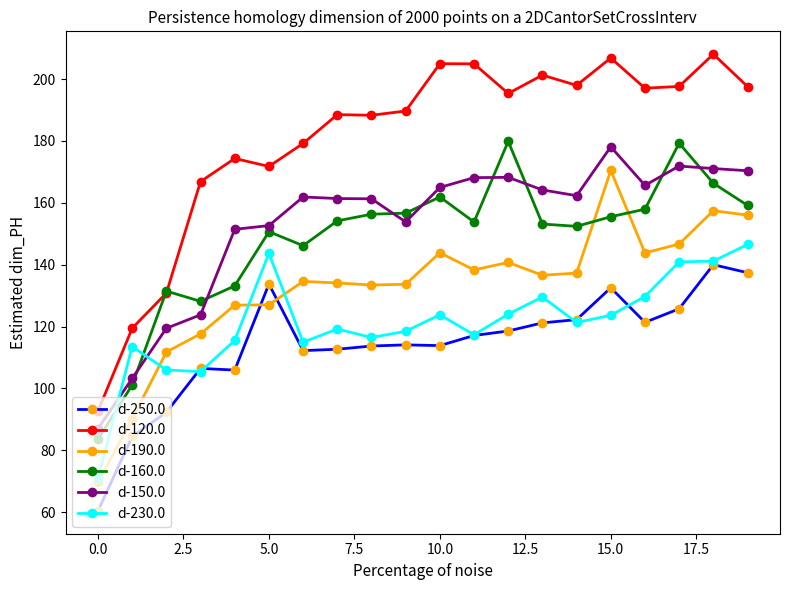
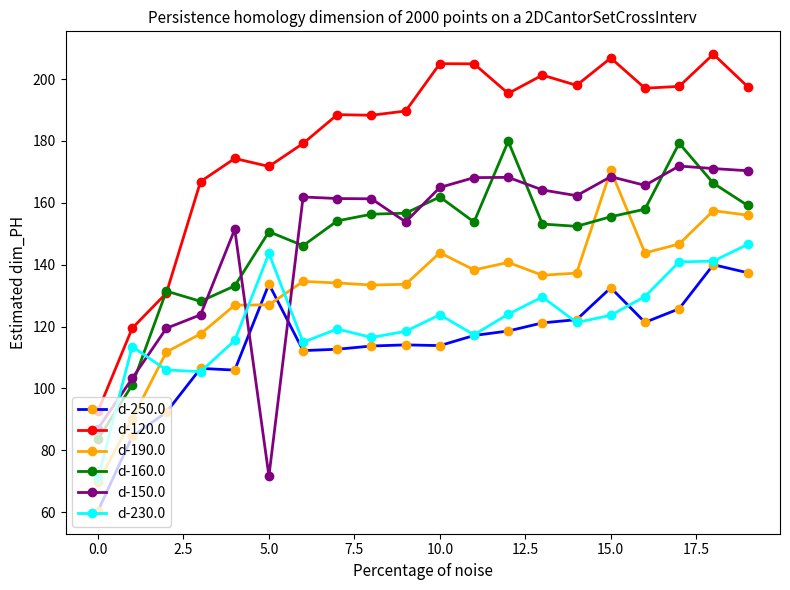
d-150.0, 5.0: 153 -> 72
d-150.0, 15.0: 178 -> 168
